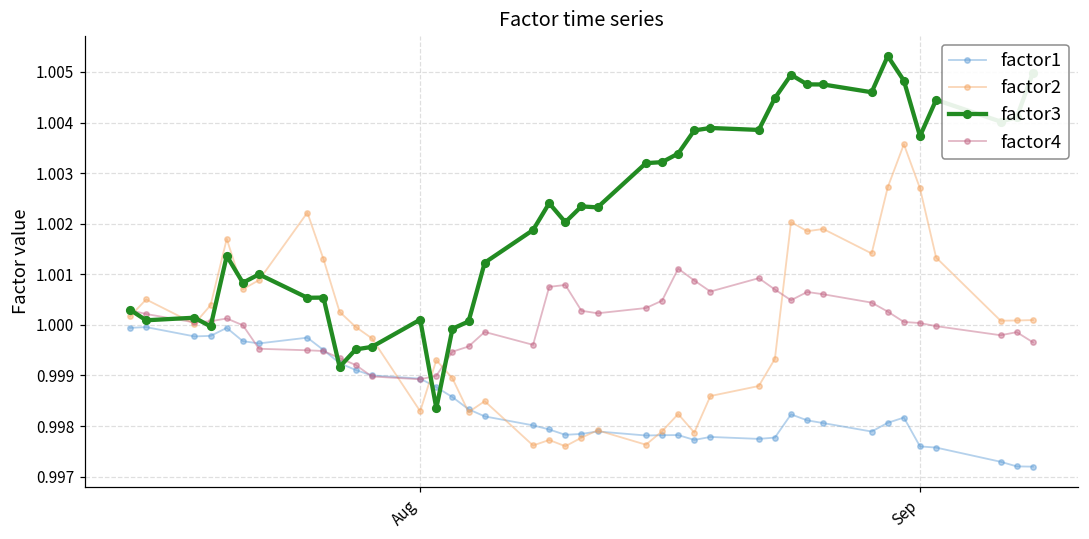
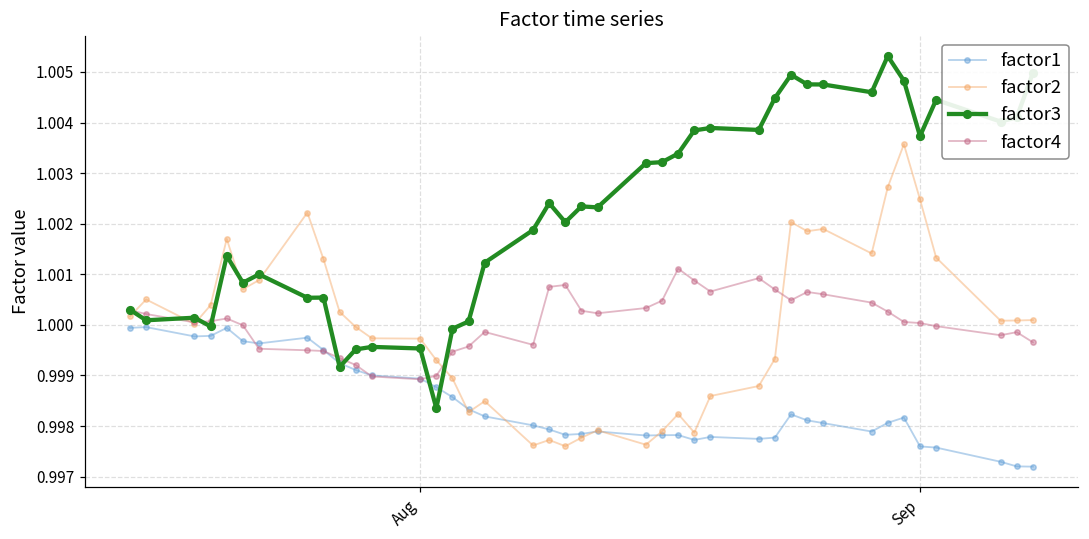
factor2, Aug: 0.9983 -> 0.9997
factor3, Aug: 1.0001 -> 0.9995
factor2, Sep: 1.0027 -> 1.0025
